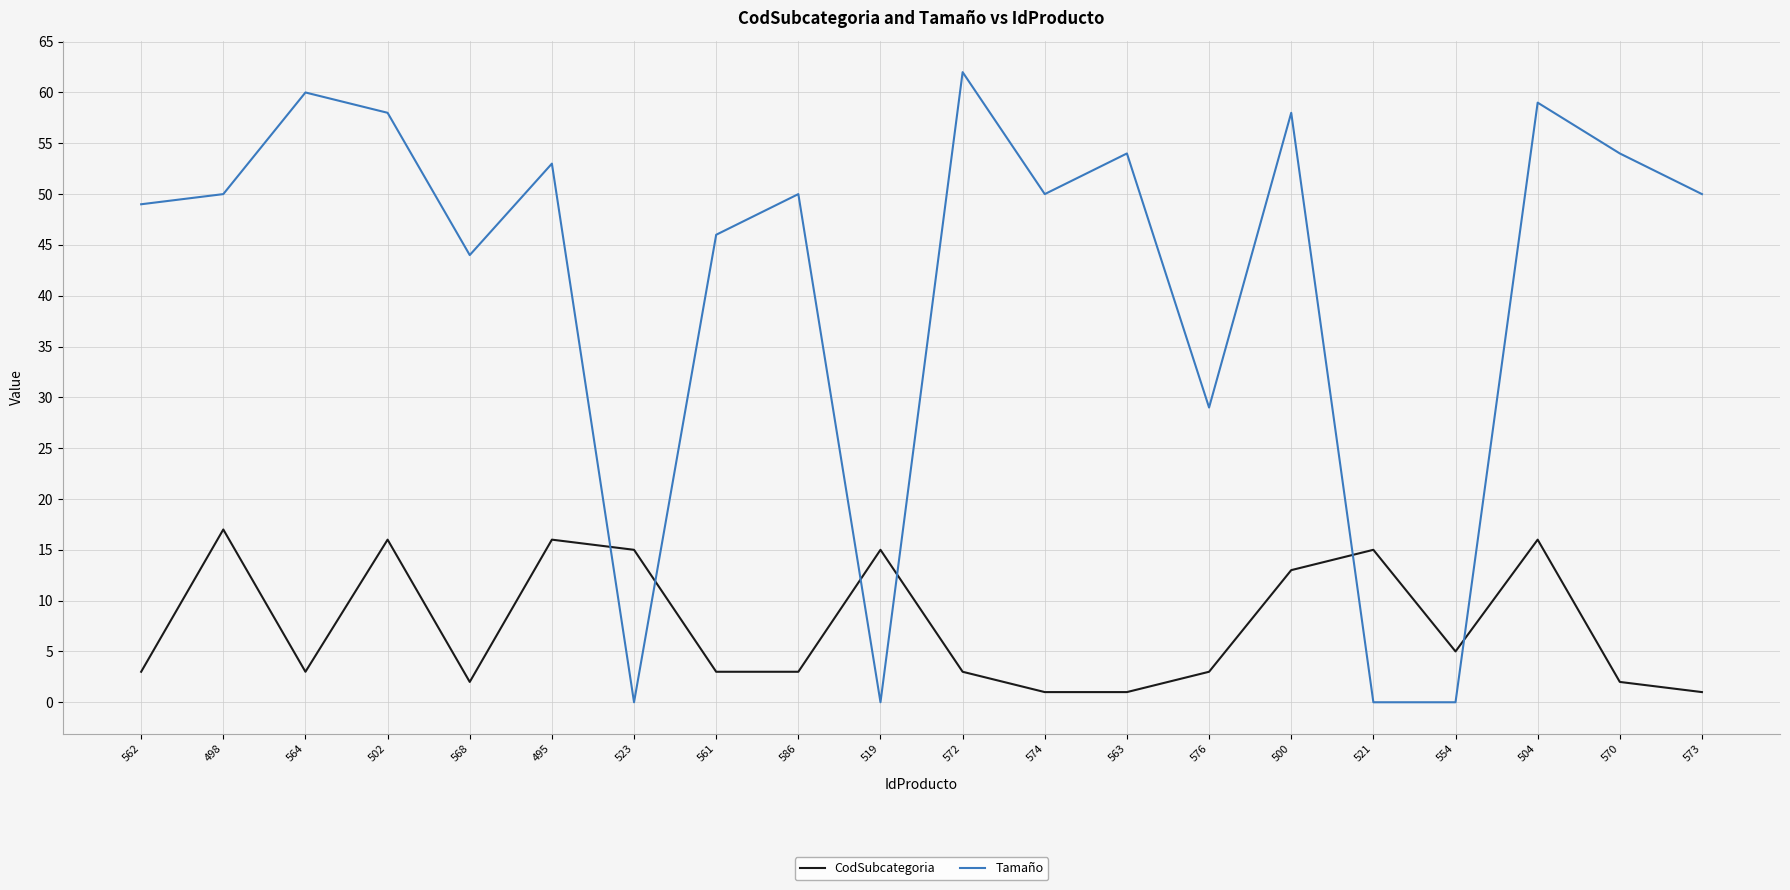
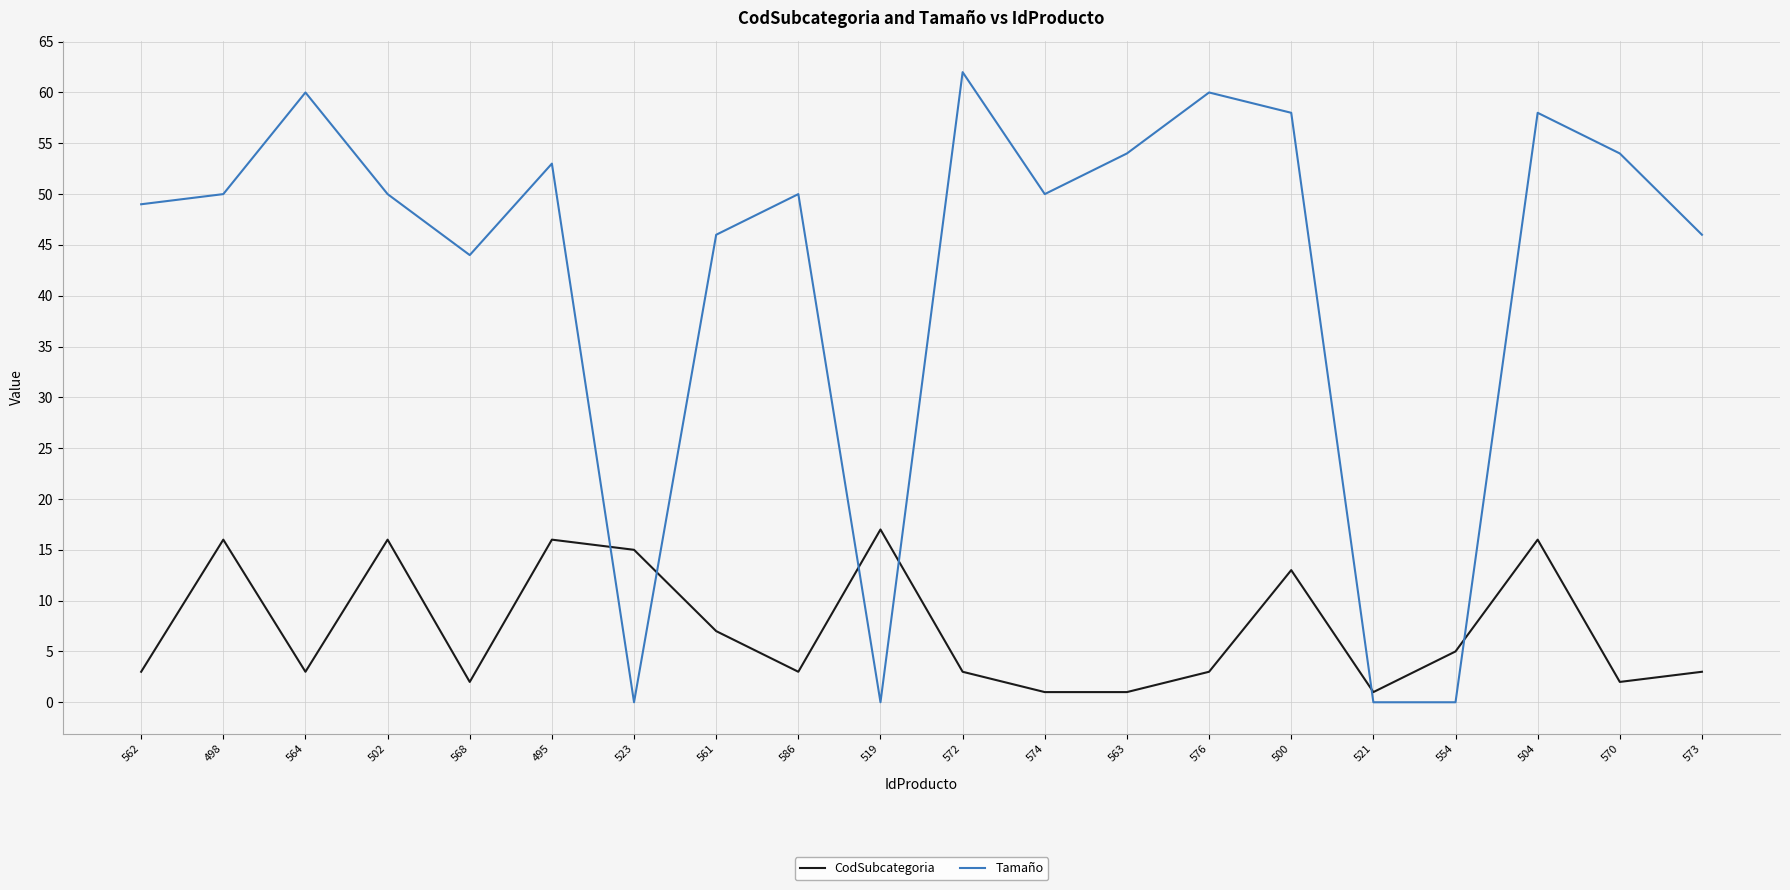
CodSubcategoria, 498: 17 -> 16
Tamaño, 502: 58 -> 50
CodSubcategoria, 561: 3 -> 7
CodSubcategoria, 519: 15 -> 17
Tamaño, 576: 29 -> 60
CodSubcategoria, 521: 15 -> 1
Tamaño, 504: 59 -> 58
CodSubcategoria, 573: 1 -> 3
Tamaño, 573: 50 -> 46
